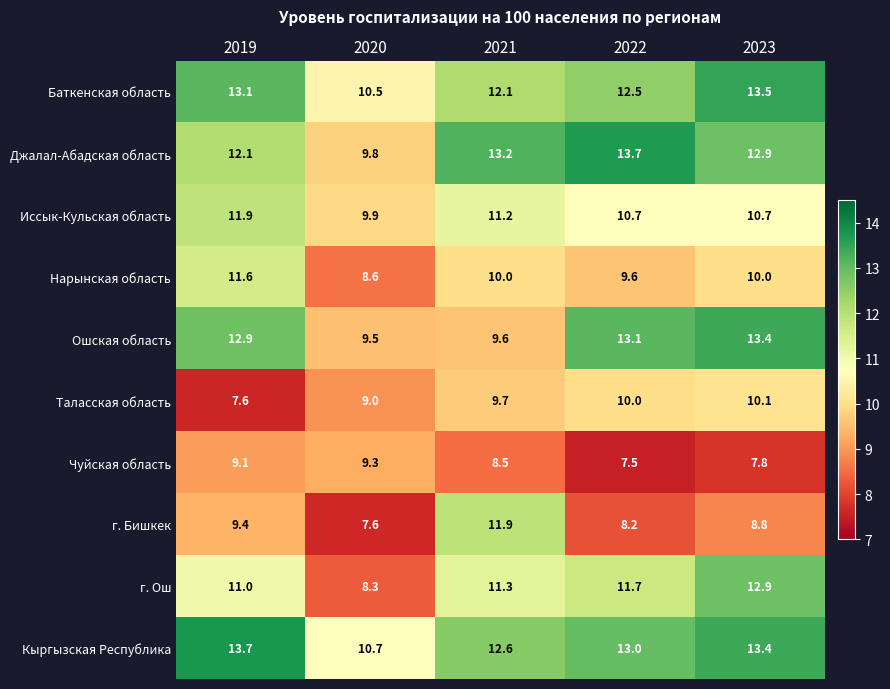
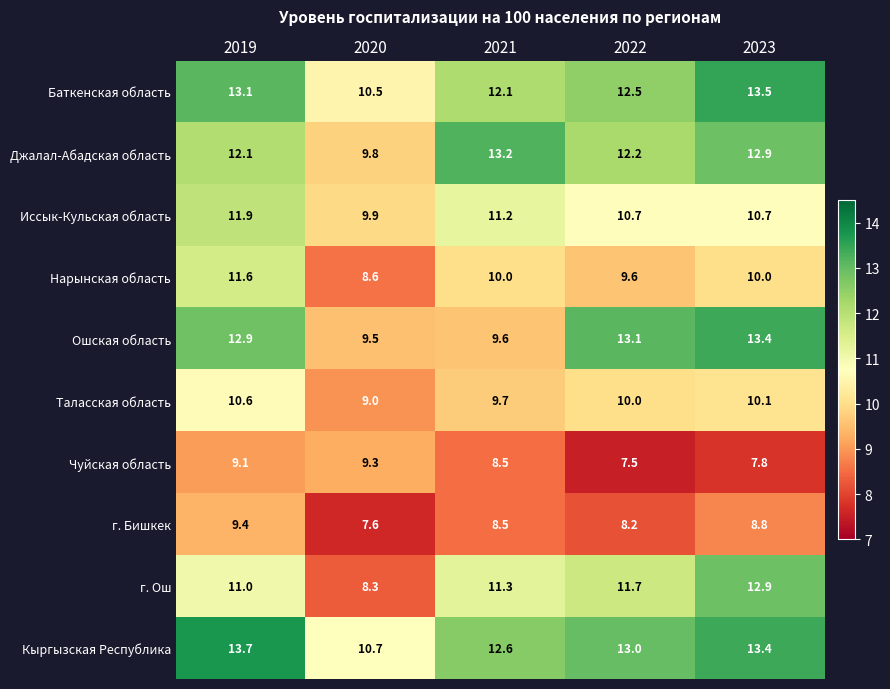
Джалал-Абадская область, 2022: 13.7 -> 12.2
Таласская область, 2019: 7.6 -> 10.6
г. Бишкек, 2021: 11.9 -> 8.5
